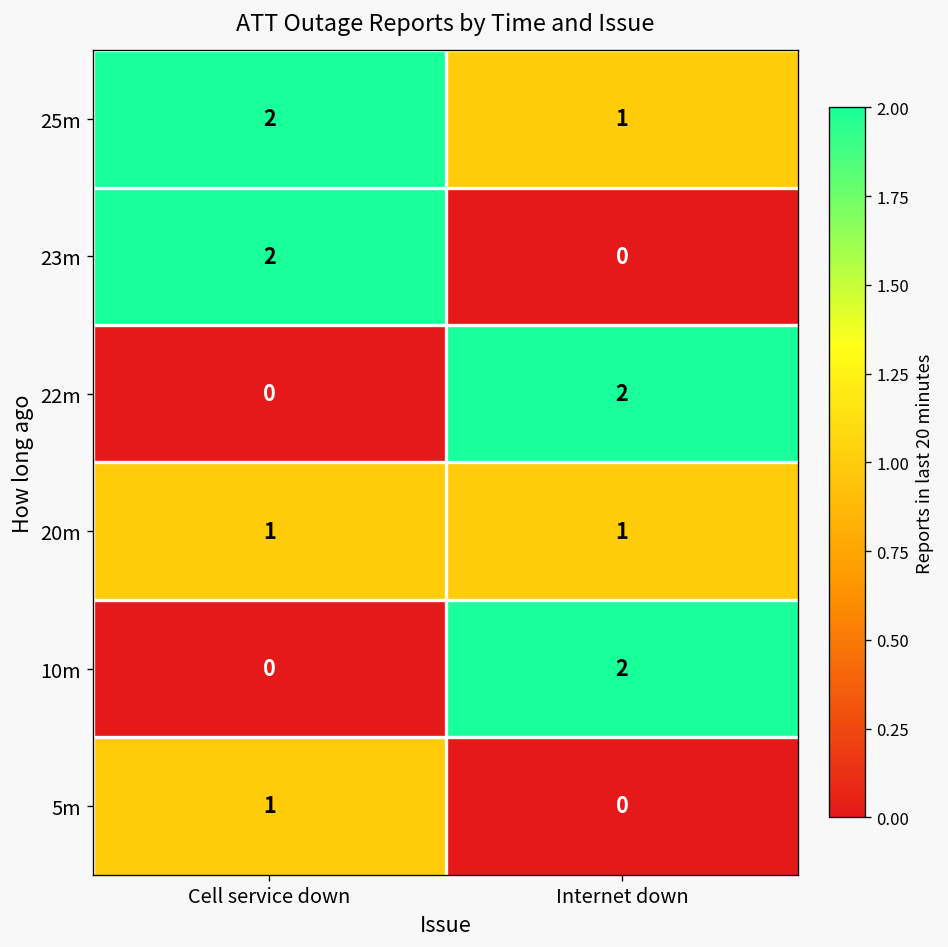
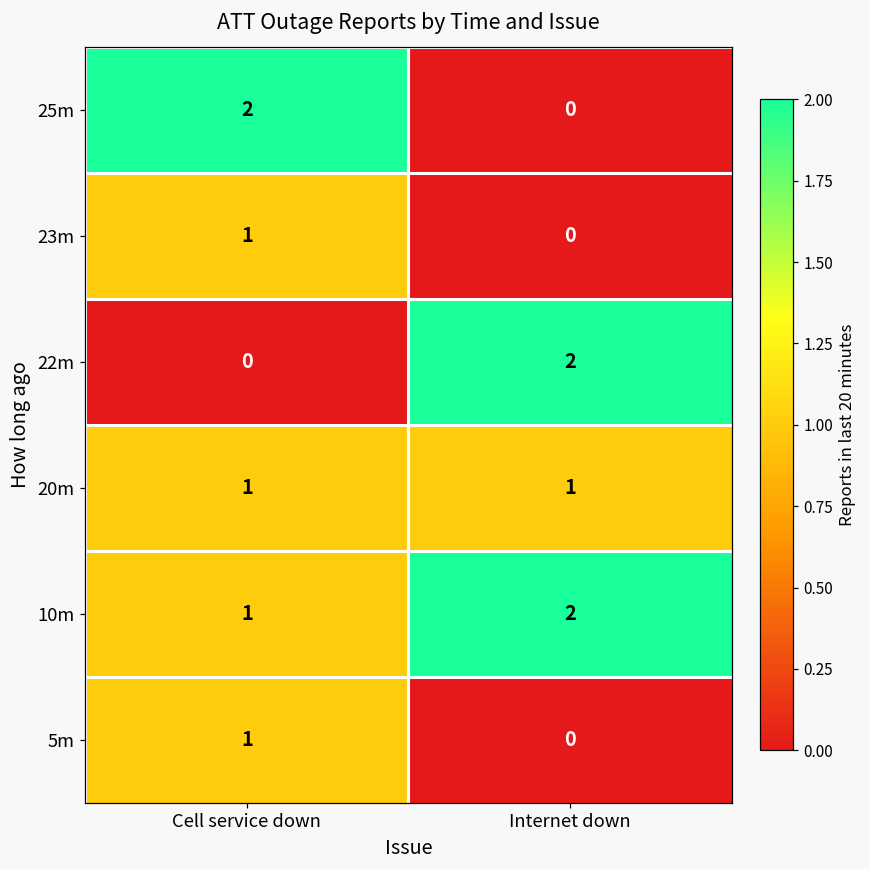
25m, Internet down: 1 -> 0
23m, Cell service down: 2 -> 1
10m, Cell service down: 0 -> 1
